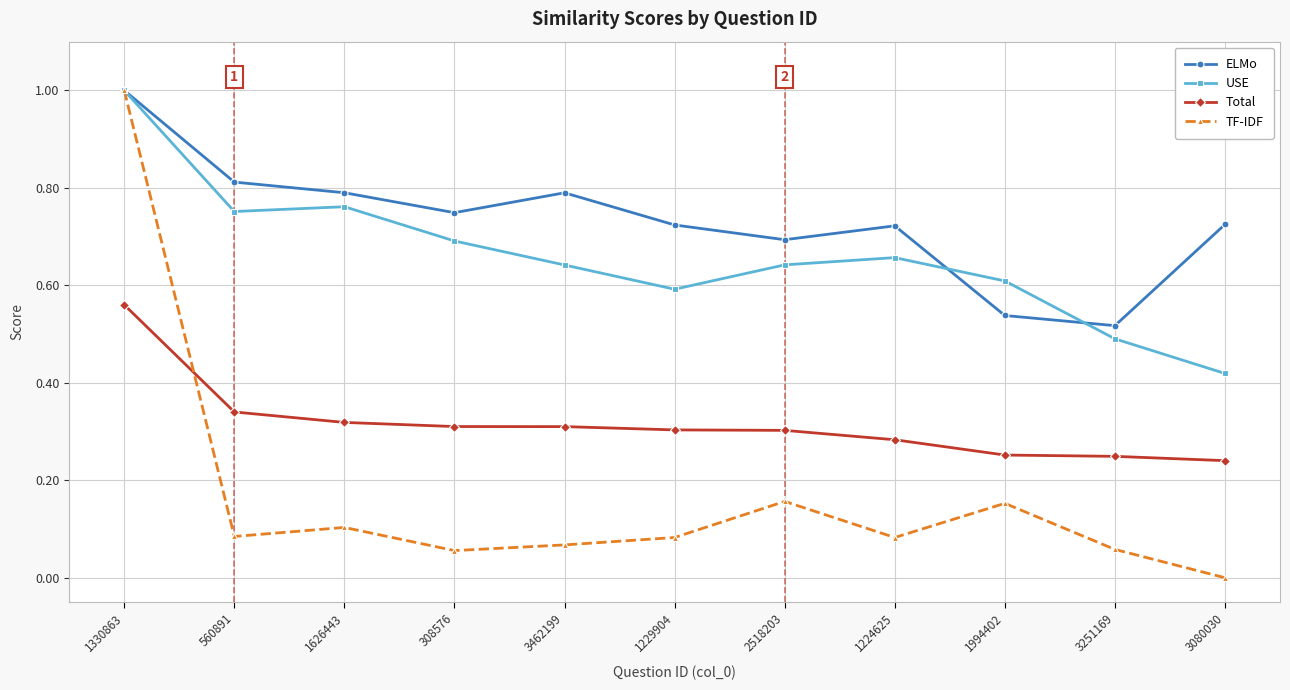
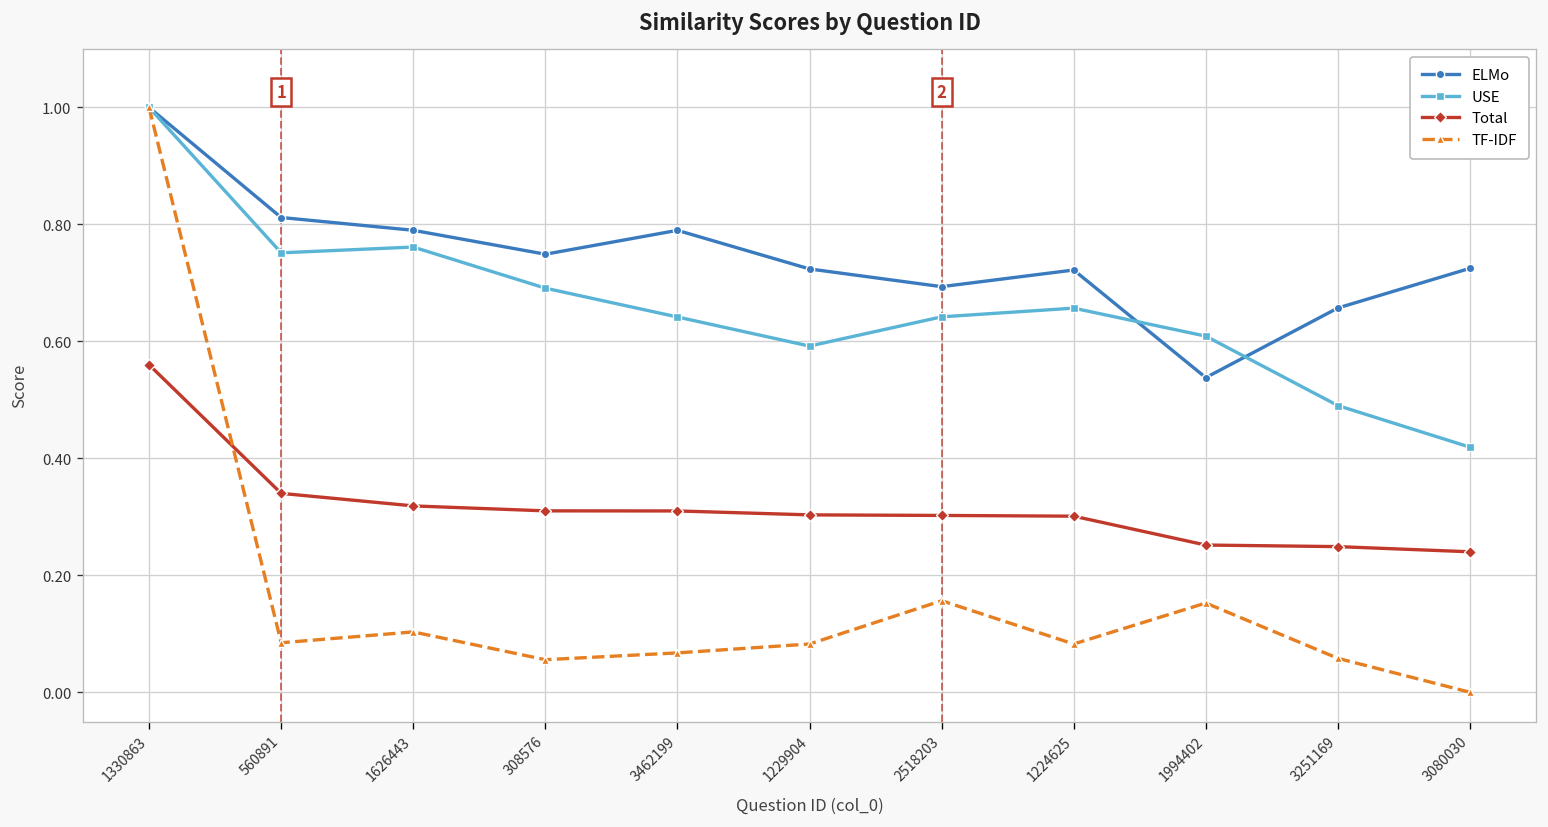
Total, 1224625: 0.28 -> 0.30
ELMo, 3251169: 0.52 -> 0.66
